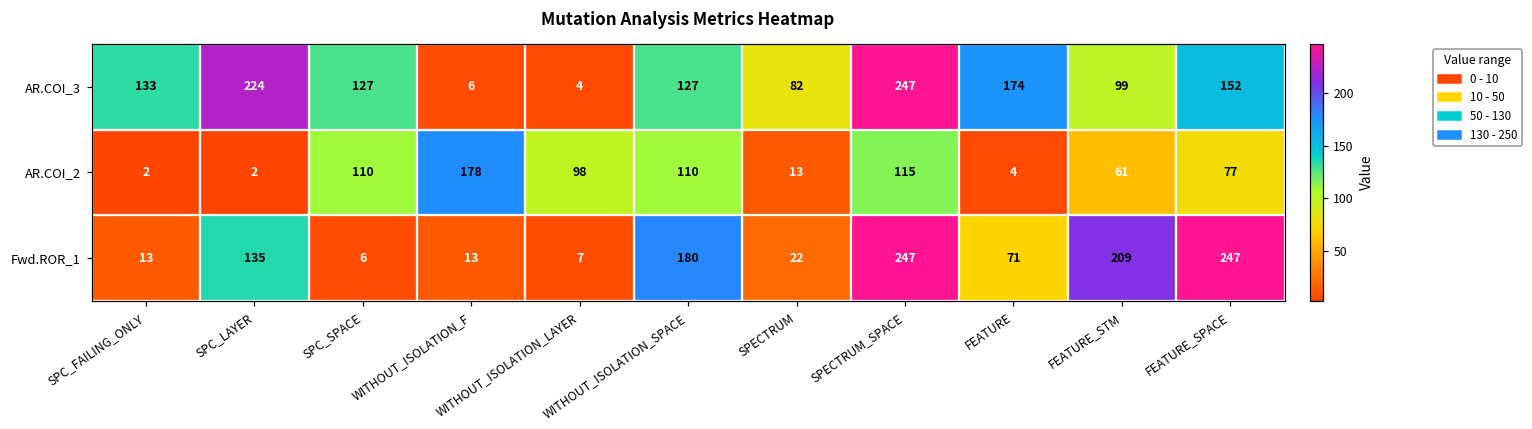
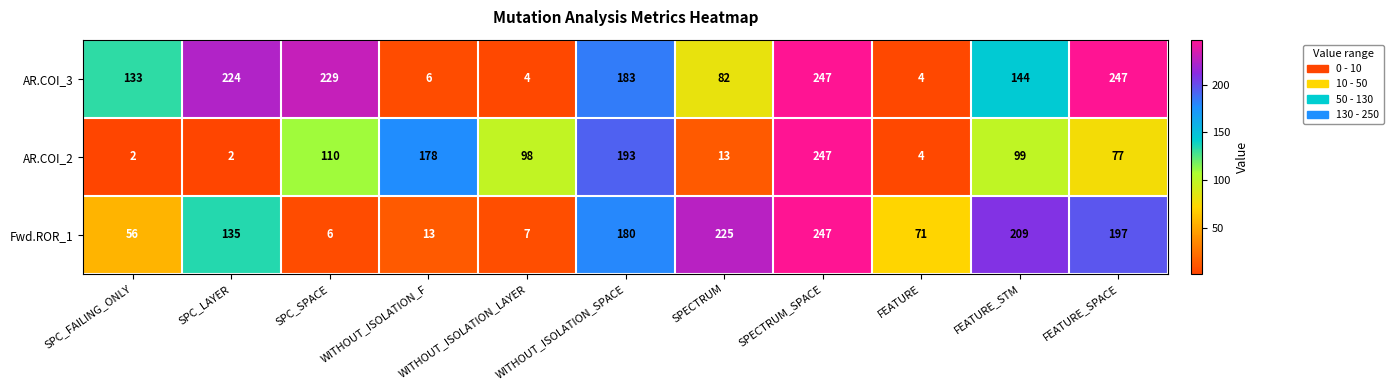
AR.COI_3, SPC_SPACE: 127 -> 229
AR.COI_3, WITHOUT_ISOLATION_SPACE: 127 -> 183
AR.COI_3, FEATURE: 174 -> 4
AR.COI_3, FEATURE_STM: 99 -> 144
AR.COI_3, FEATURE_SPACE: 152 -> 247
AR.COI_2, WITHOUT_ISOLATION_SPACE: 110 -> 193
AR.COI_2, SPECTRUM_SPACE: 115 -> 247
AR.COI_2, FEATURE_STM: 61 -> 99
Fwd.ROR_1, SPC_FAILING_ONLY: 13 -> 56
Fwd.ROR_1, SPECTRUM: 22 -> 225
Fwd.ROR_1, FEATURE_SPACE: 247 -> 197
